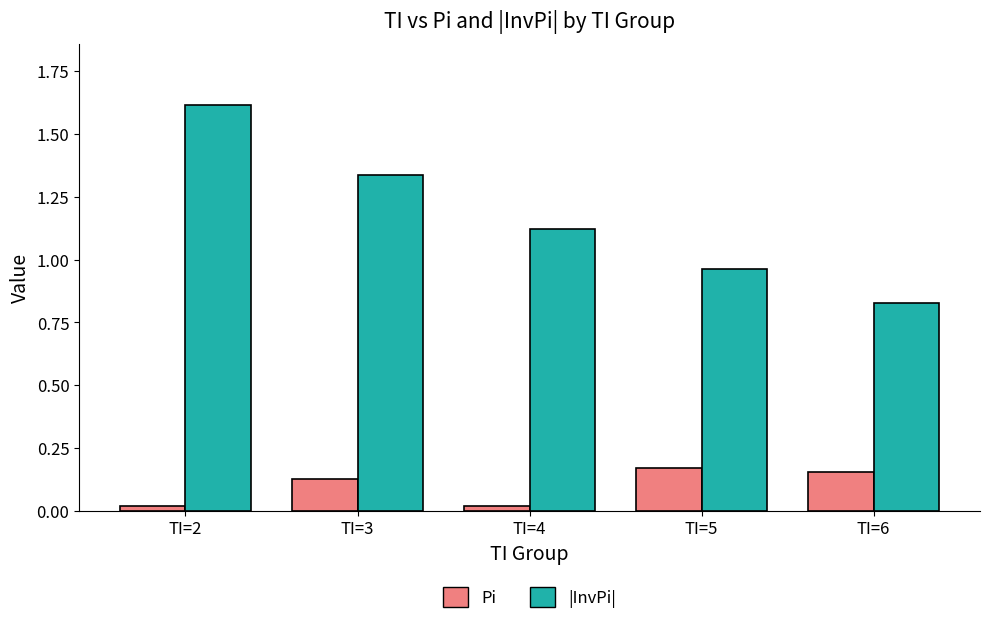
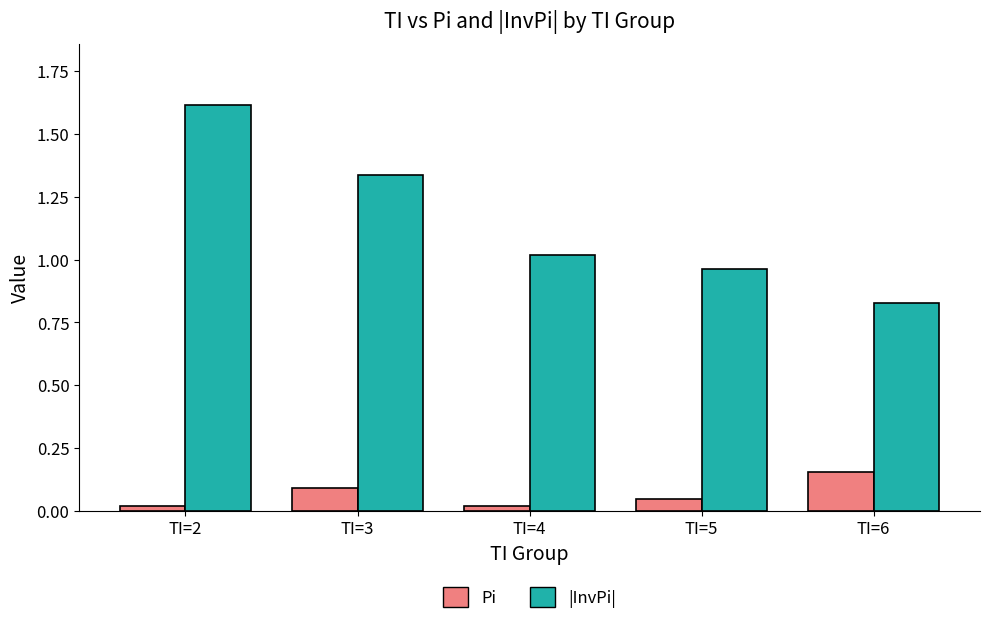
Pi, TI=3: 0.13 -> 0.09
|InvPi|, TI=4: 1.12 -> 1.02
Pi, TI=5: 0.17 -> 0.05
